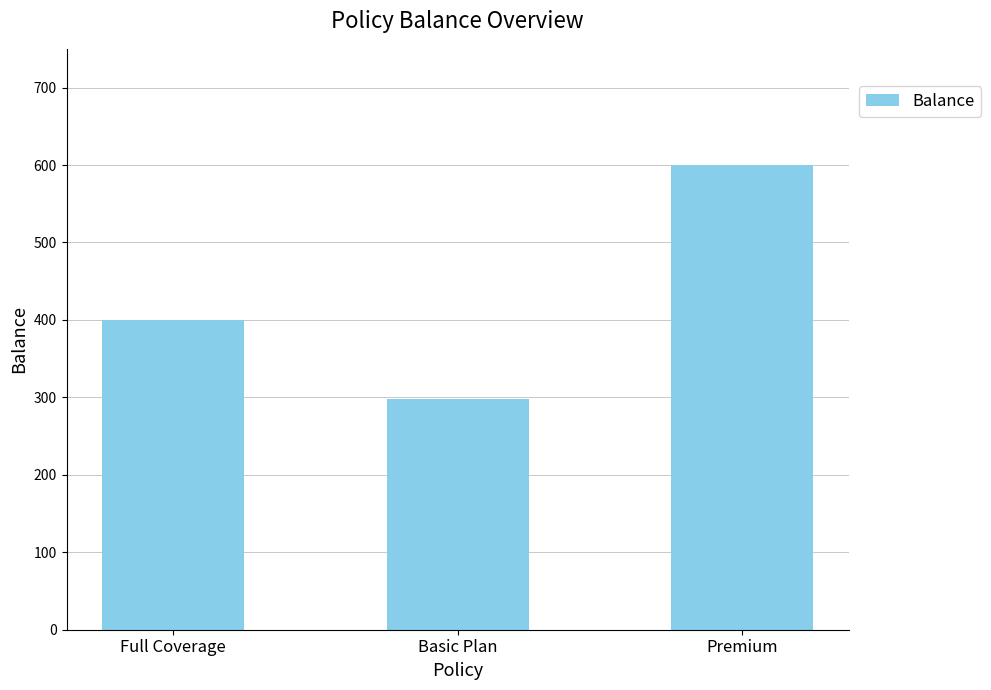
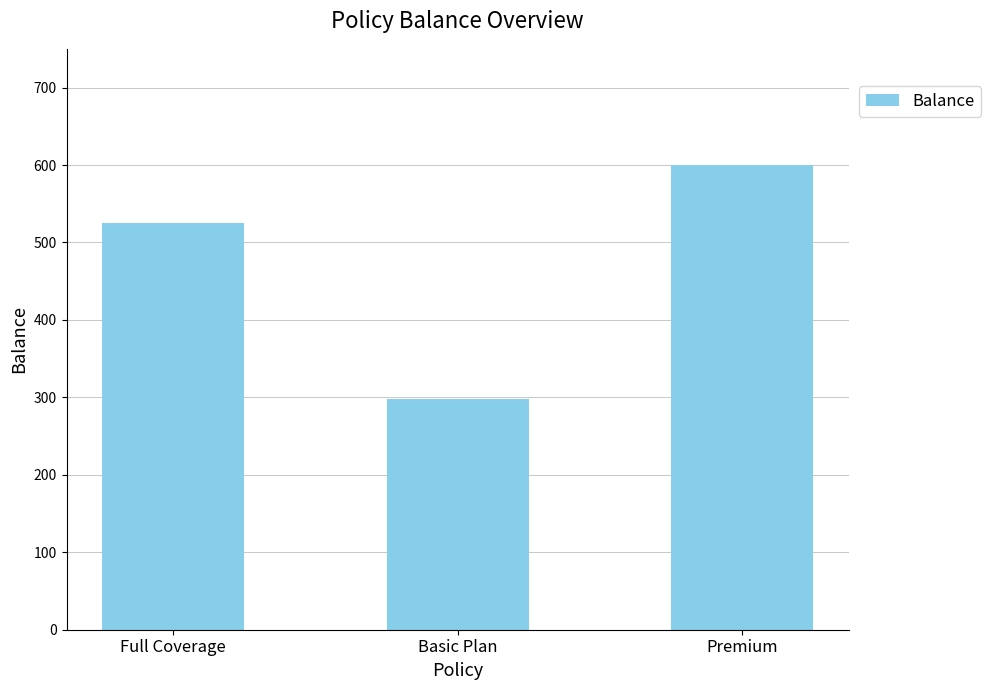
Full Coverage: 400 -> 530
